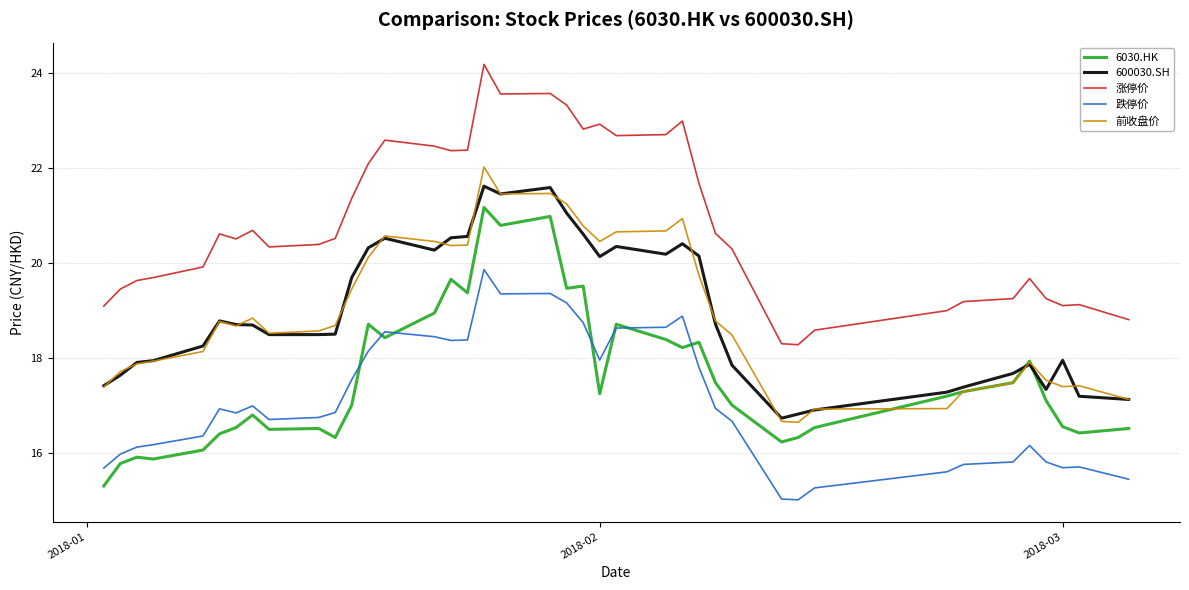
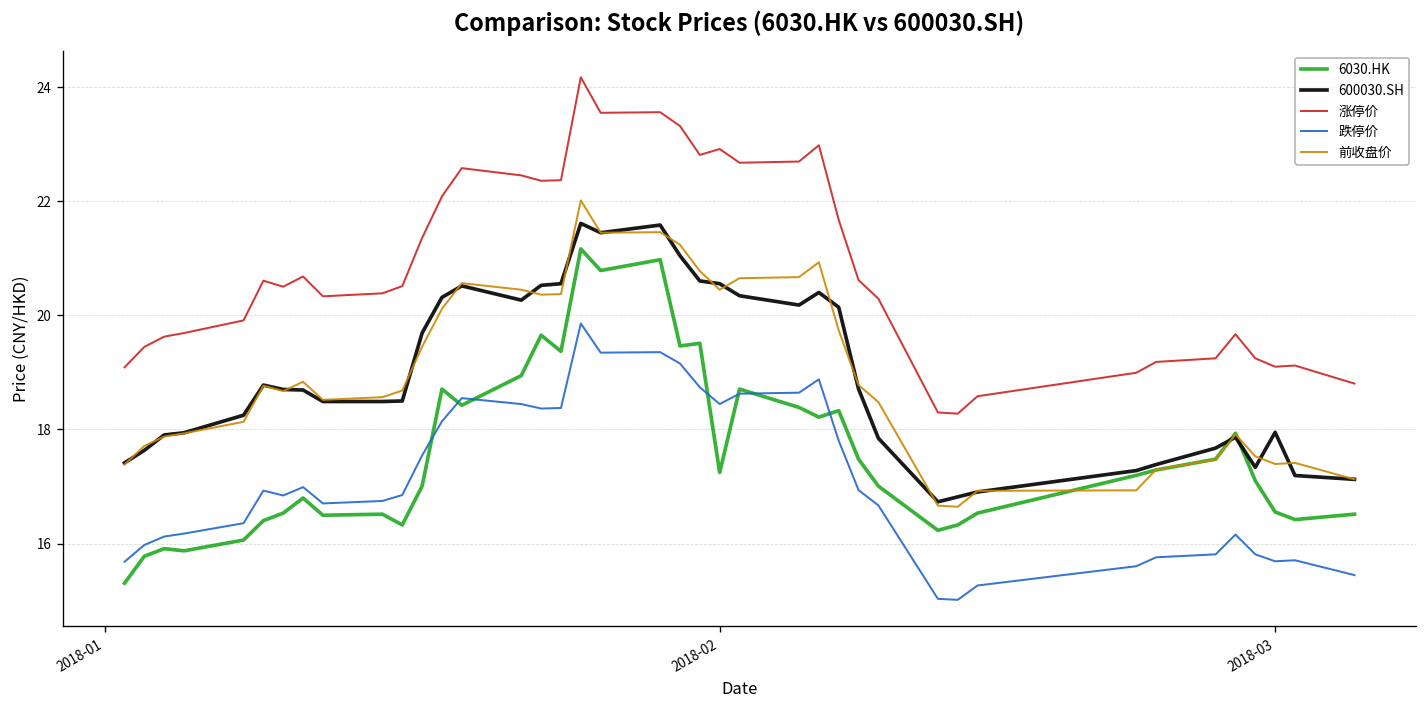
600030.SH, 2018-02: 20.1 -> 20.6
跌停价, 2018-02: 18.0 -> 18.4
